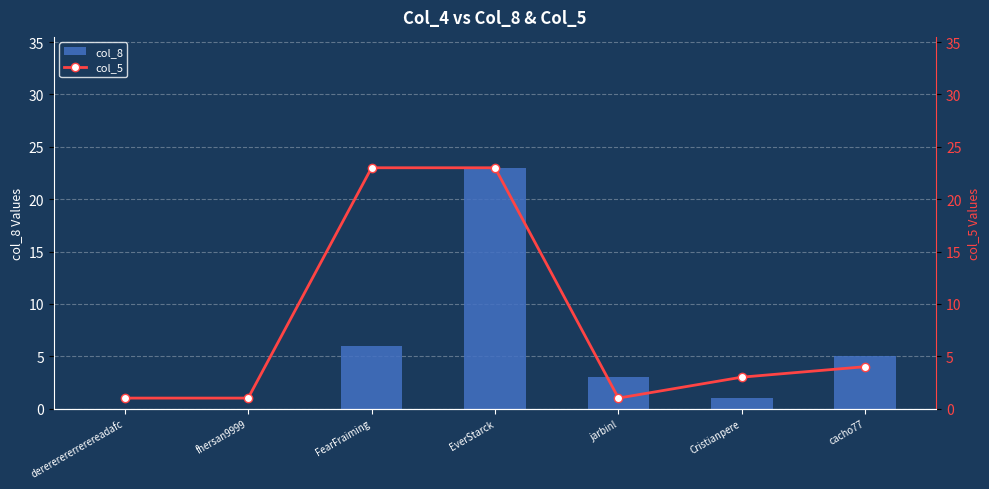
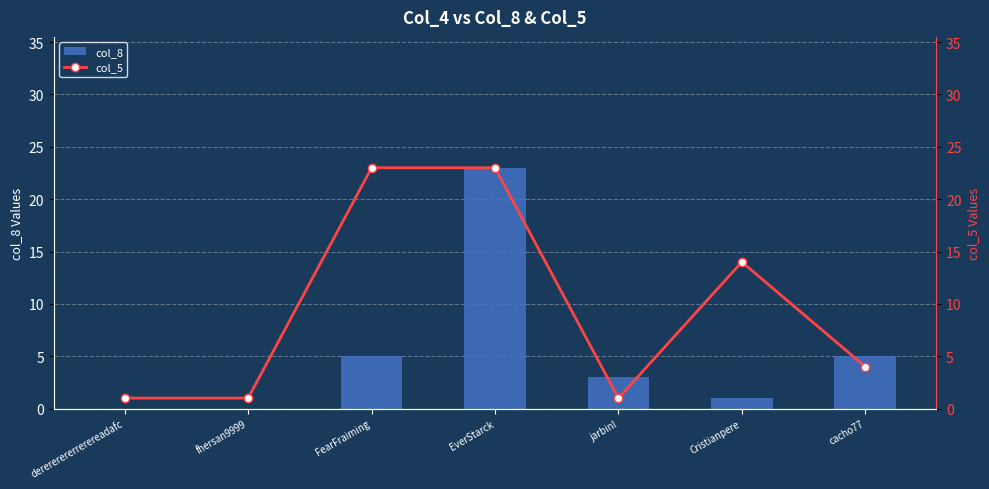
col_8, FearFraiming: 6 -> 5
col_5, Cristianpere: 3 -> 14
